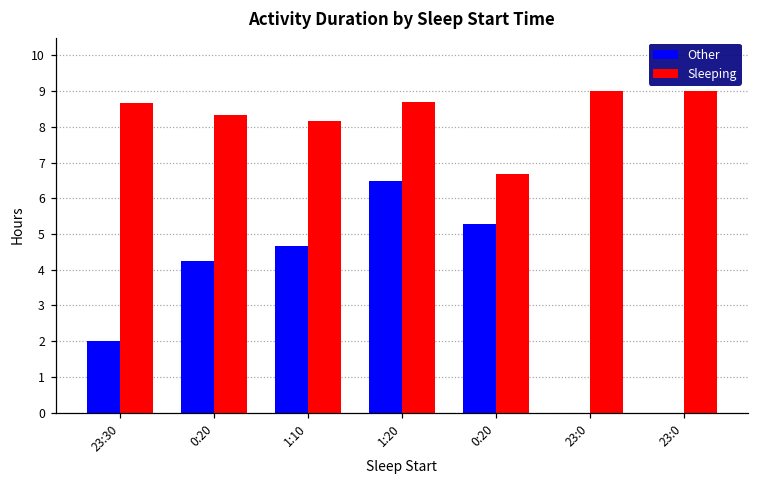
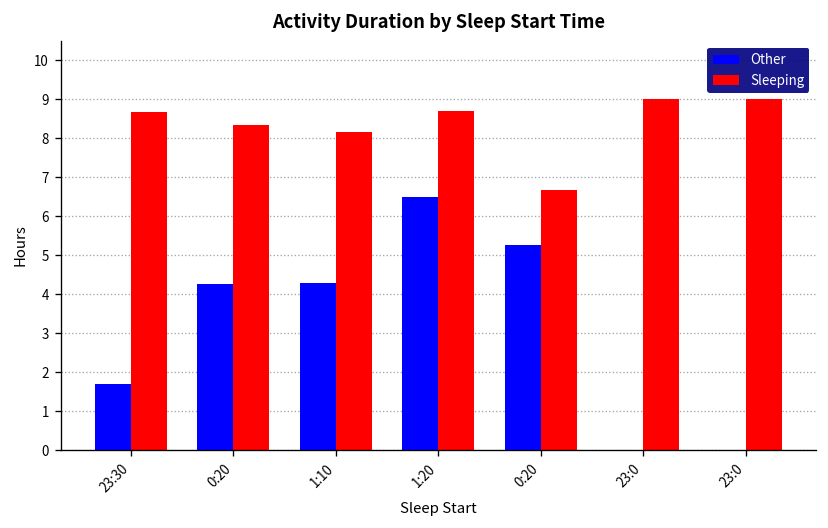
Other, 23:30: 2.0 -> 1.7
Other, 1:10: 4.7 -> 4.3
